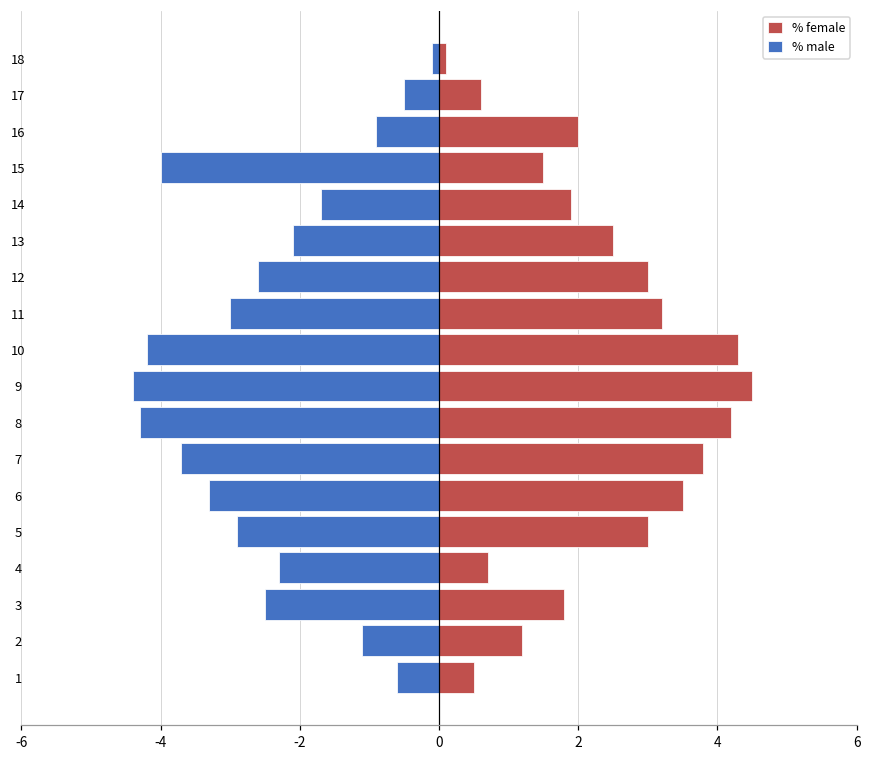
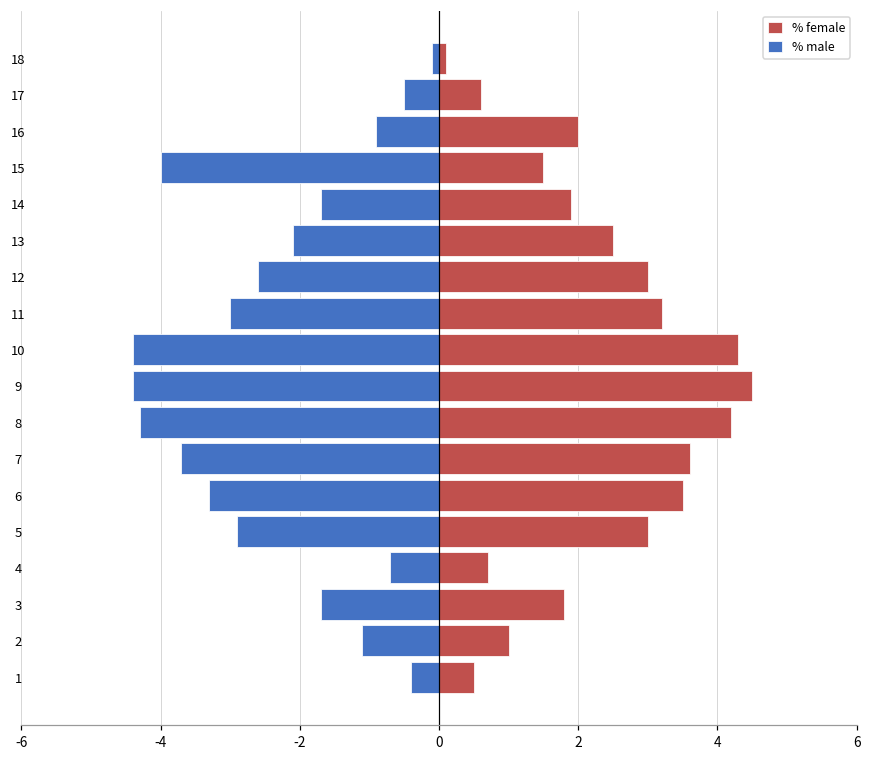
% male, 10: -4.2 -> -4.4
% female, 7: 3.8 -> 3.6
% male, 4: -2.3 -> -0.7
% male, 3: -2.5 -> -1.7
% female, 2: 1.2 -> 1.0
% male, 1: -0.6 -> -0.4
